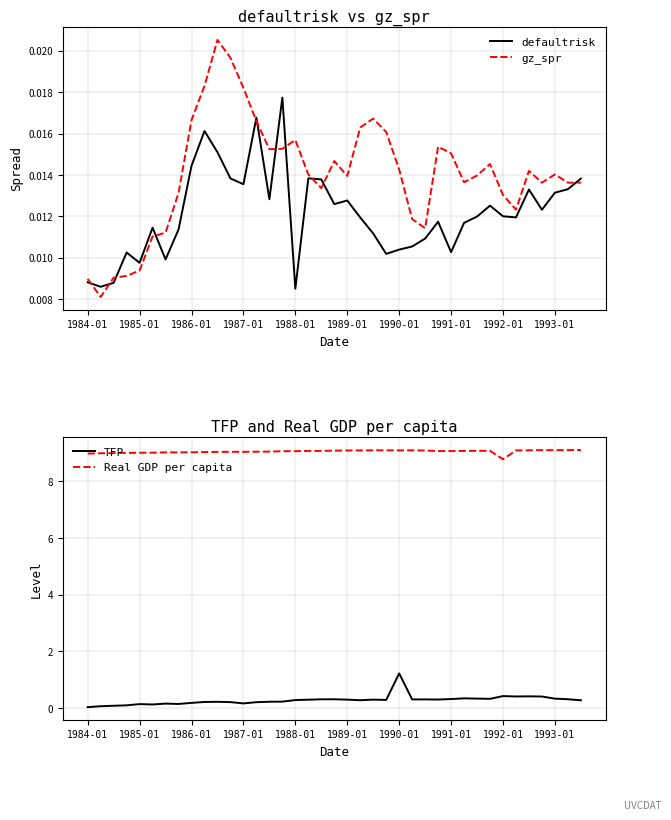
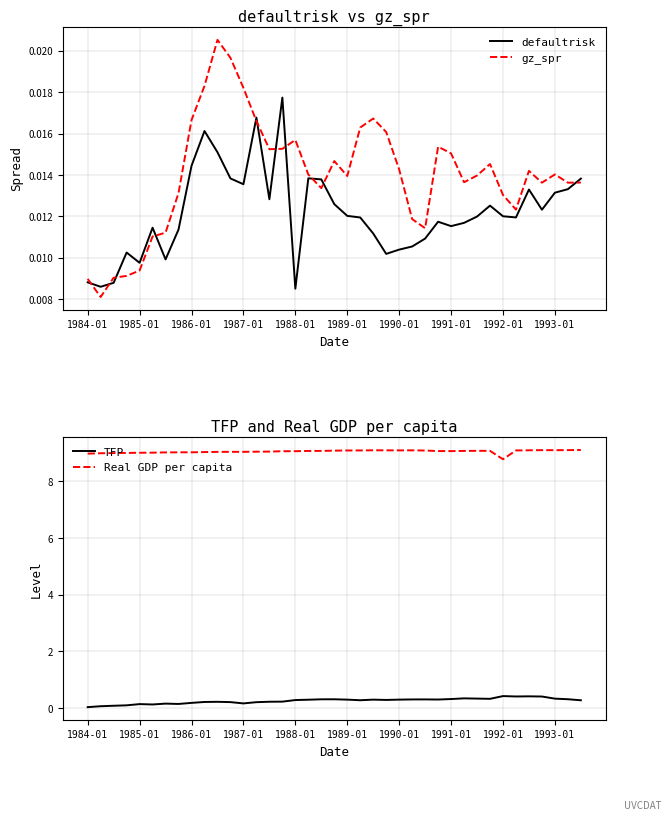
defaultrisk vs gz_spr, defaultrisk, 1989-01: 0.0128 -> 0.0120
defaultrisk vs gz_spr, defaultrisk, 1991-01: 0.0103 -> 0.0115
TFP and Real GDP per capita, TFP, 1990-01: 1.2 -> 0.3
